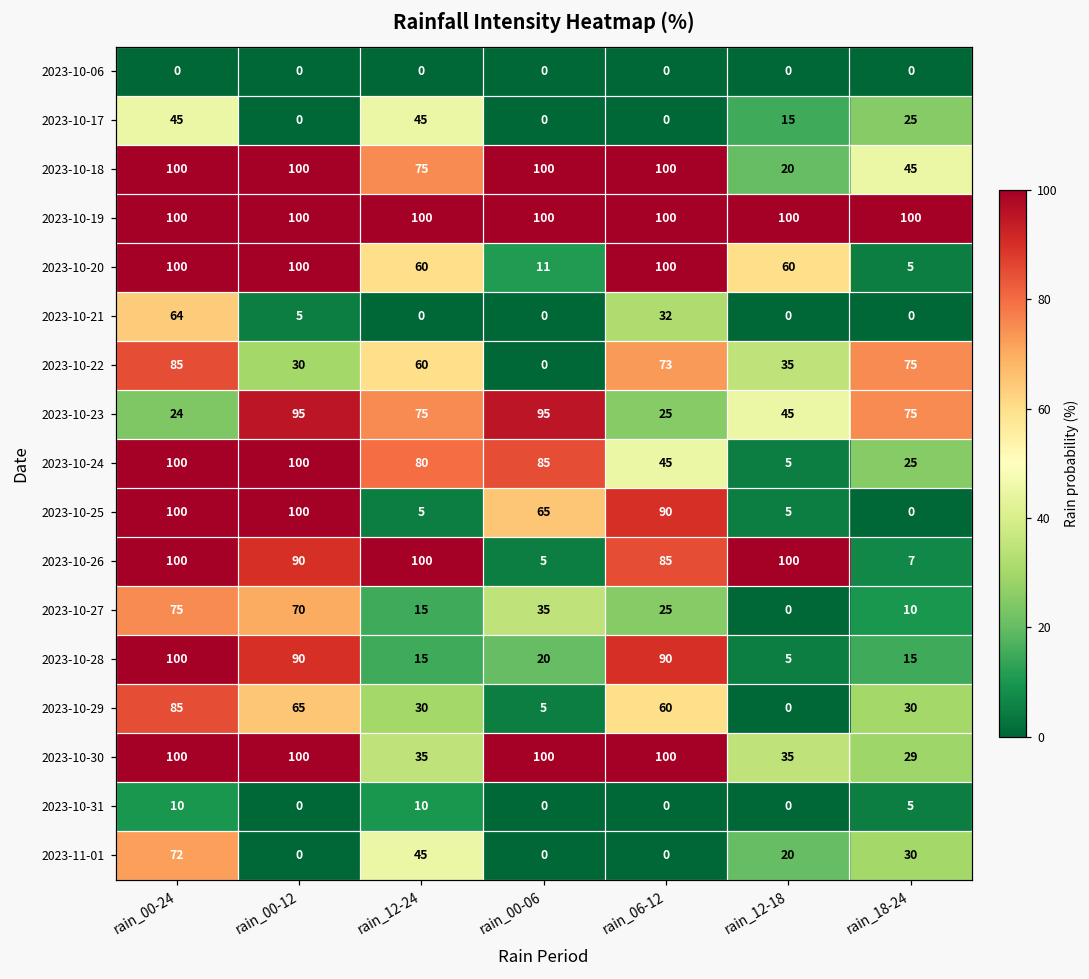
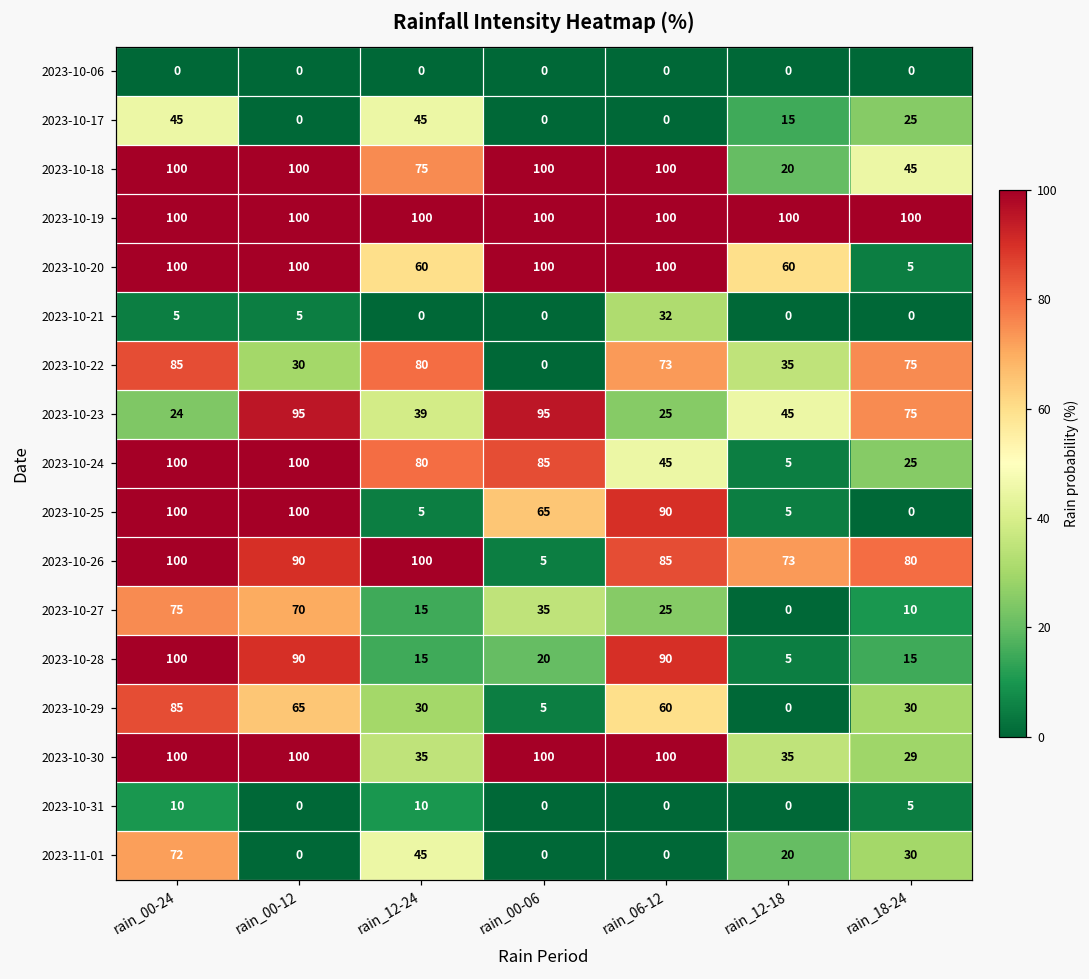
2023-10-20, rain_00-06: 11 -> 100
2023-10-21, rain_00-24: 64 -> 5
2023-10-22, rain_12-24: 60 -> 80
2023-10-23, rain_12-24: 75 -> 39
2023-10-26, rain_12-18: 100 -> 73
2023-10-26, rain_18-24: 7 -> 80
